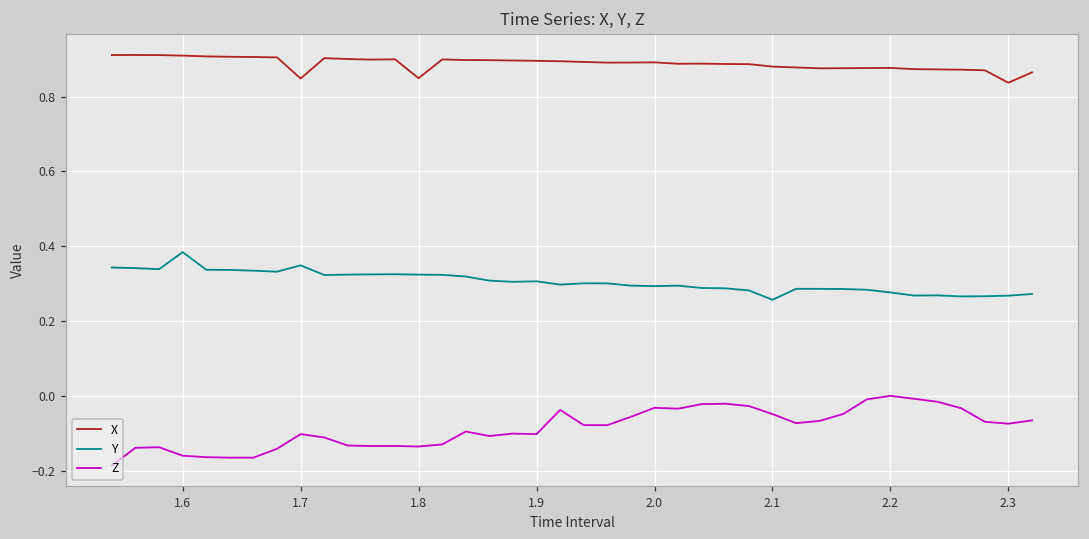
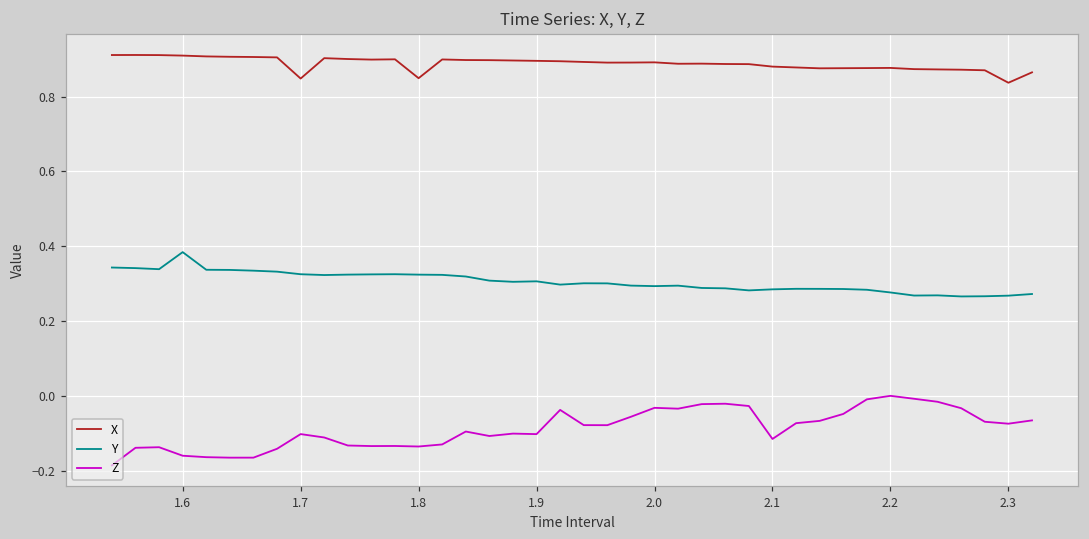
Y, 1.7: 0.35 -> 0.33
Y, 2.1: 0.26 -> 0.29
Z, 2.1: -0.05 -> -0.11
